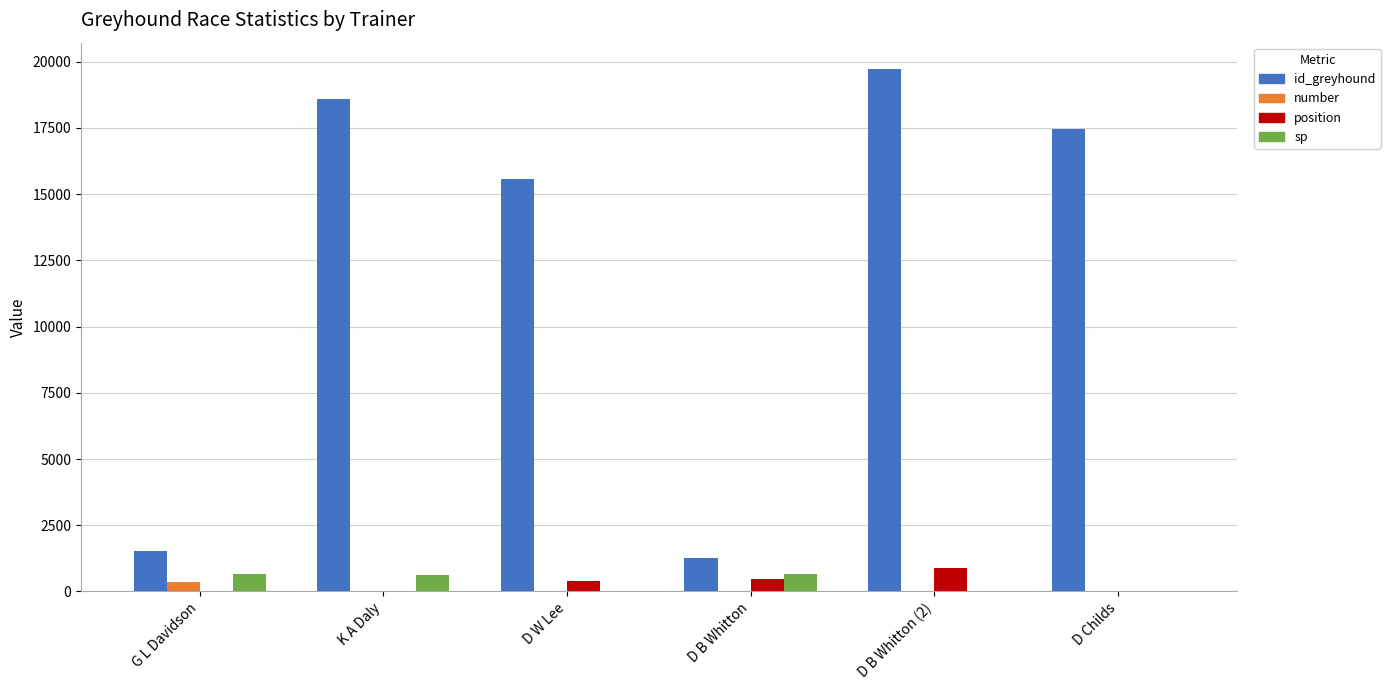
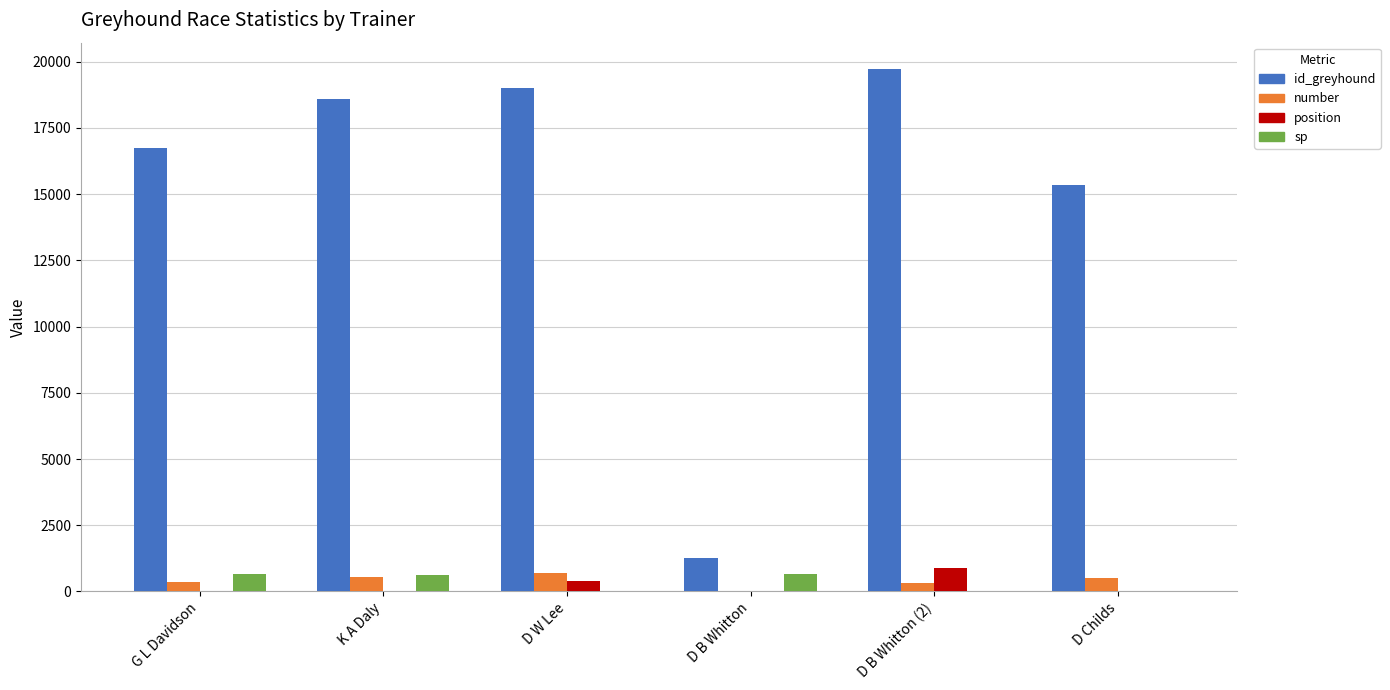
id_greyhound, G L Davidson: 1500 -> 16800
number, K A Daly: 0 -> 600
id_greyhound, D W Lee: 15600 -> 19000
number, D W Lee: 0 -> 700
position, D B Whitton: 500 -> 0
number, D B Whitton (2): 0 -> 300
id_greyhound, D Childs: 17400 -> 15400
number, D Childs: 0 -> 500
